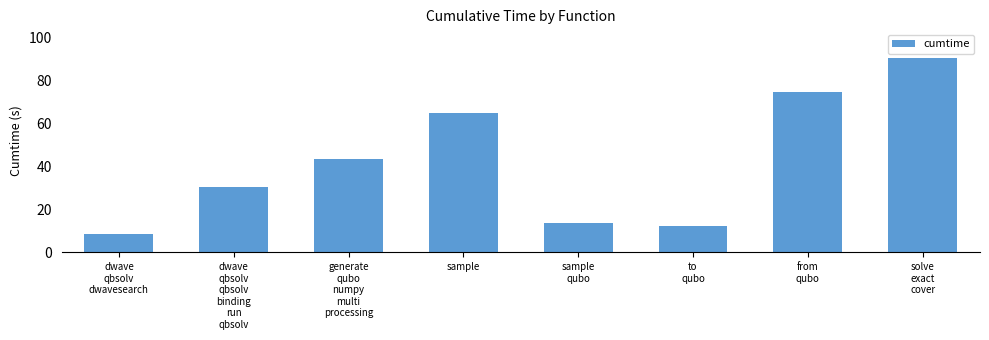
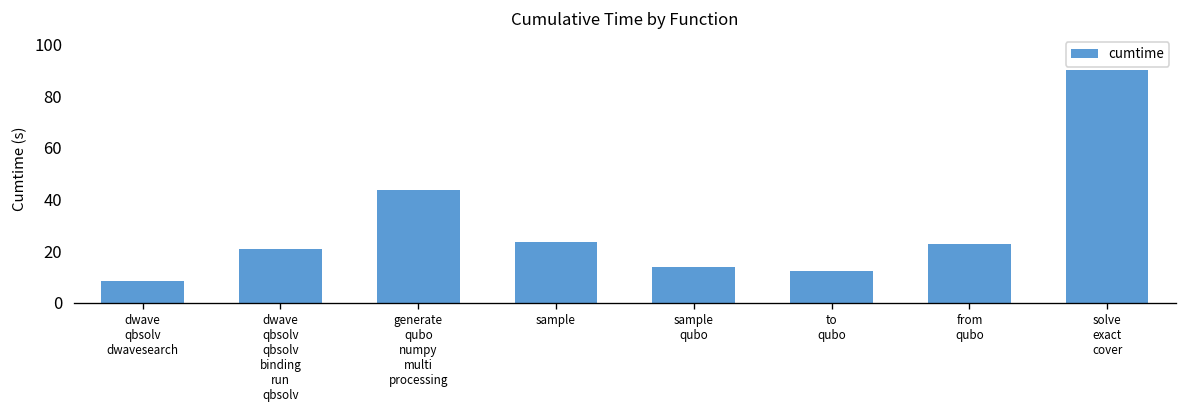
dwave qbsolv qbsolv binding run qbsolv: 31 -> 21
sample: 65 -> 23
from qubo: 74 -> 23
